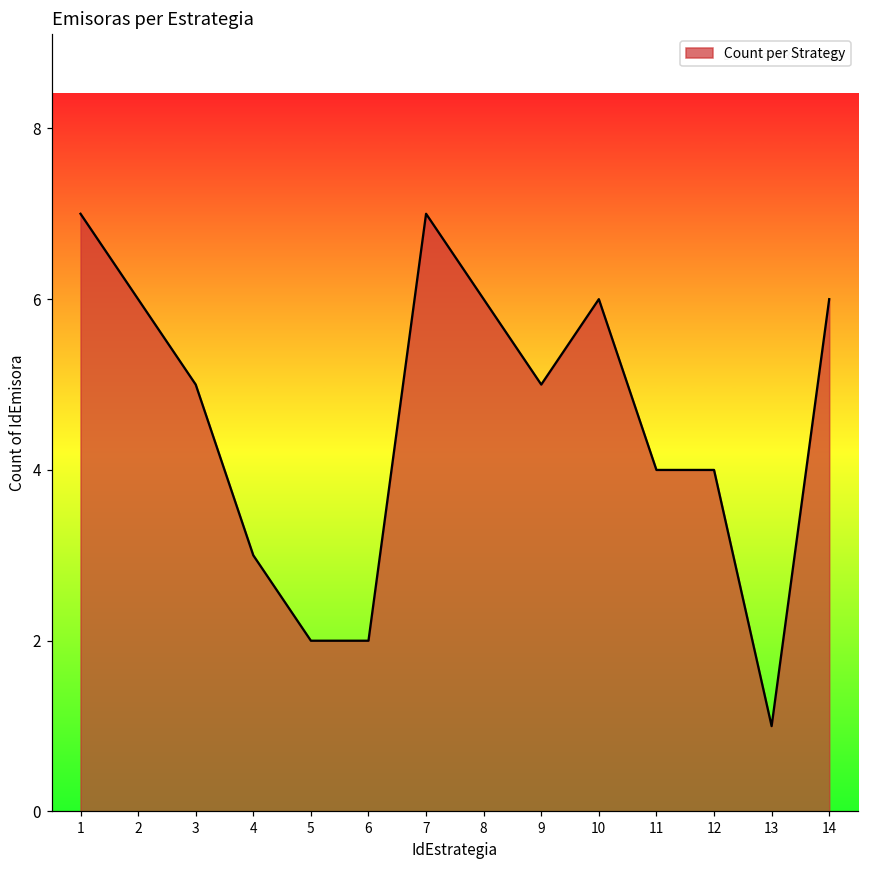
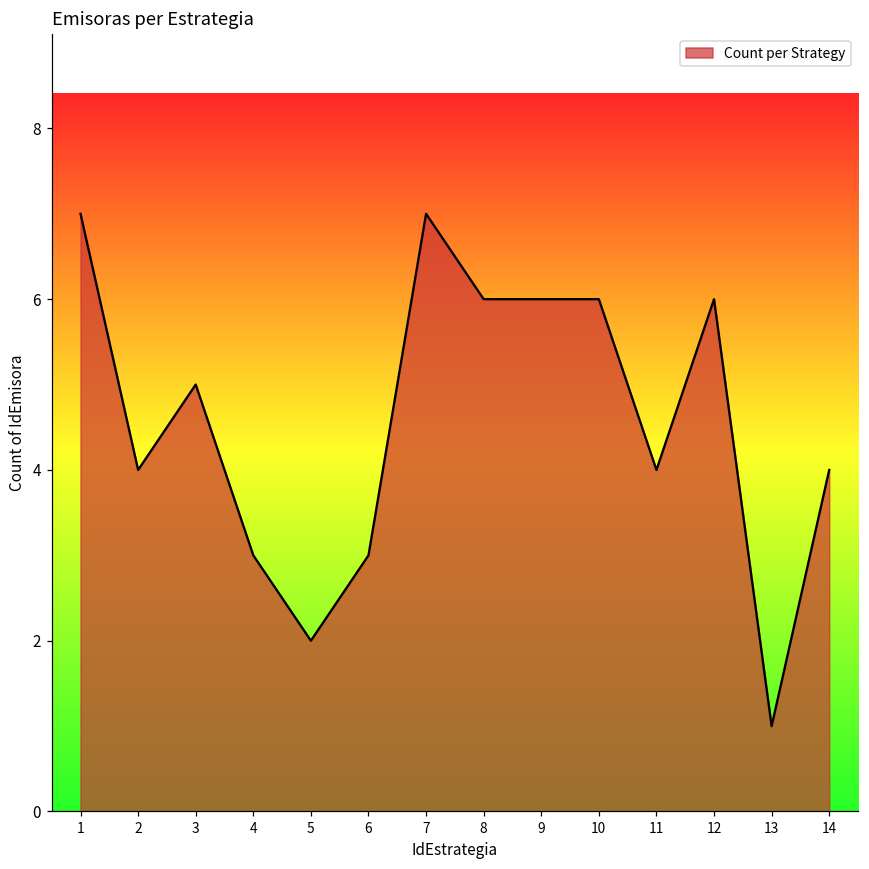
2: 6 -> 4
6: 2 -> 3
9: 5 -> 6
12: 4 -> 6
14: 6 -> 4
